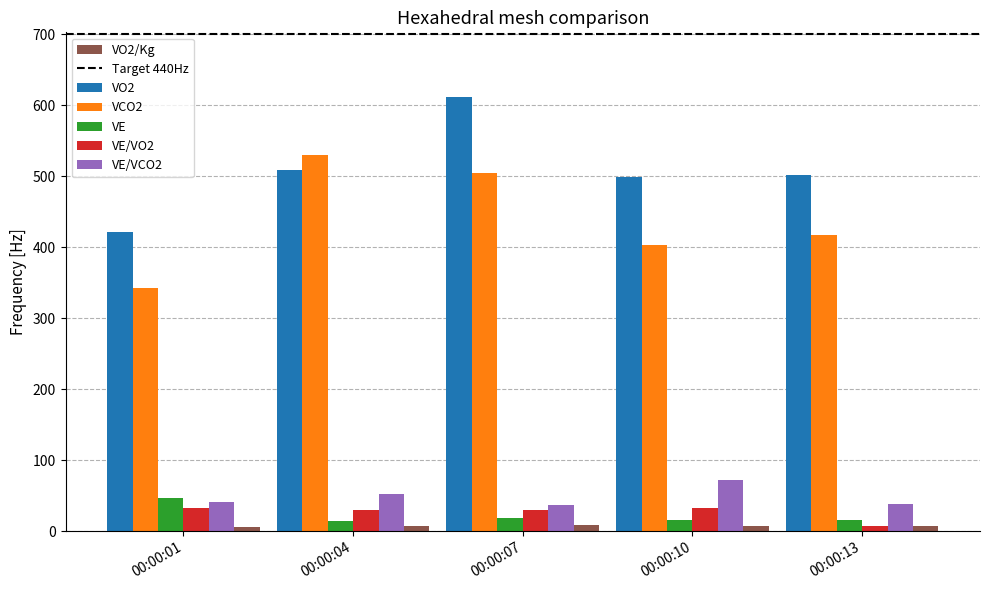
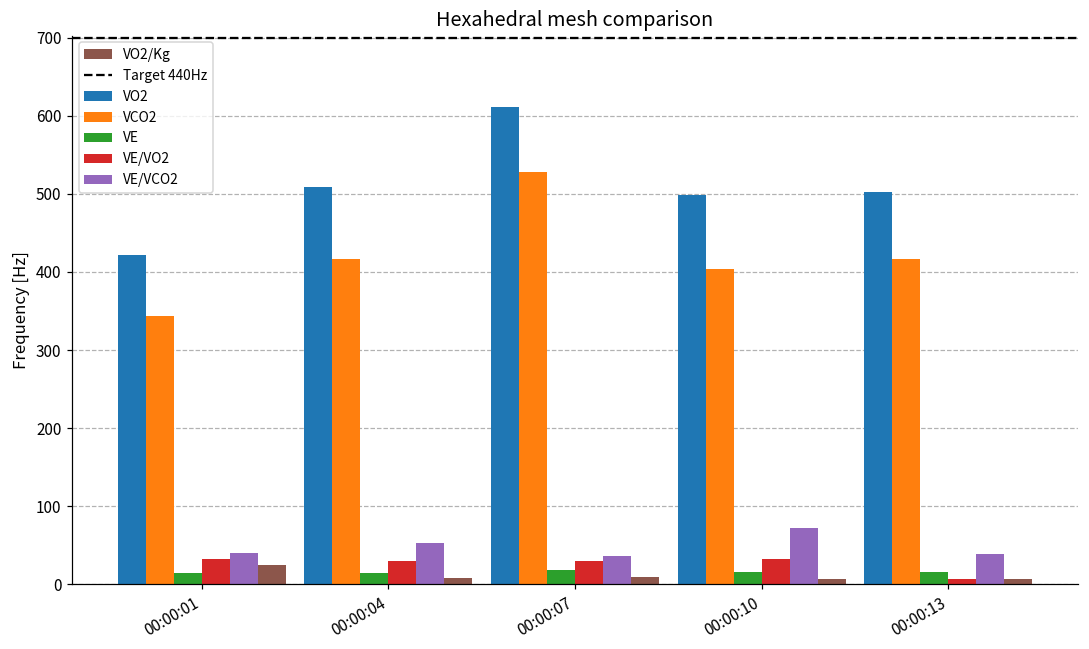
VE, 00:00:01: 50 -> 10
VO2/Kg, 00:00:01: 10 -> 20
VCO2, 00:00:04: 530 -> 420
VCO2, 00:00:07: 500 -> 530
